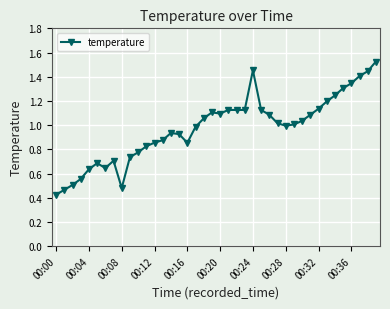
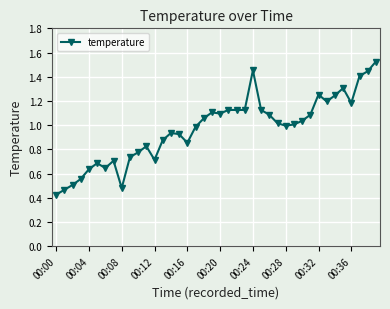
00:12: 0.86 -> 0.71
00:32: 1.14 -> 1.25
00:36: 1.35 -> 1.18
